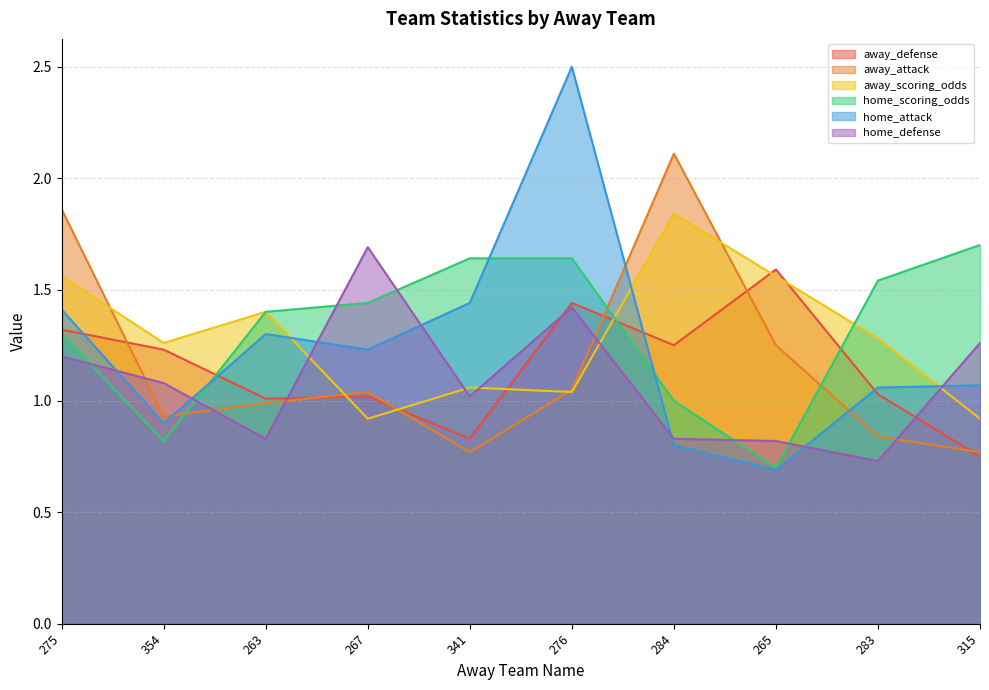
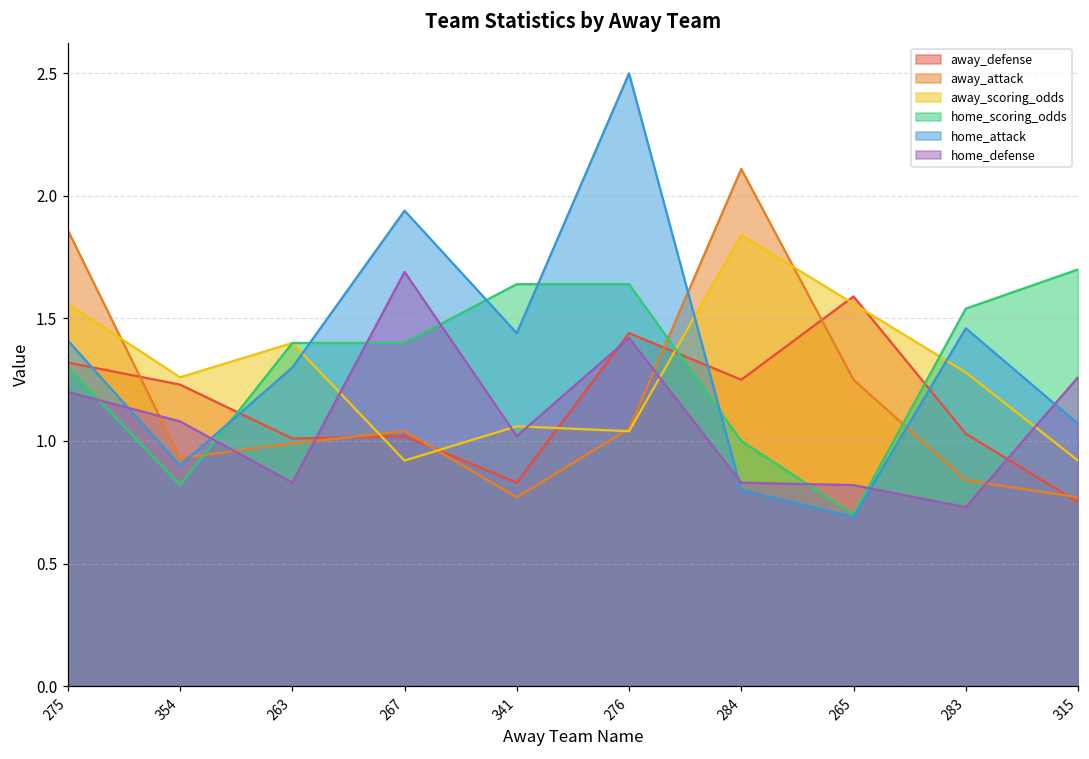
home_scoring_odds, 267: 1.44 -> 1.40
home_attack, 267: 1.23 -> 1.94
home_attack, 283: 1.06 -> 1.46
